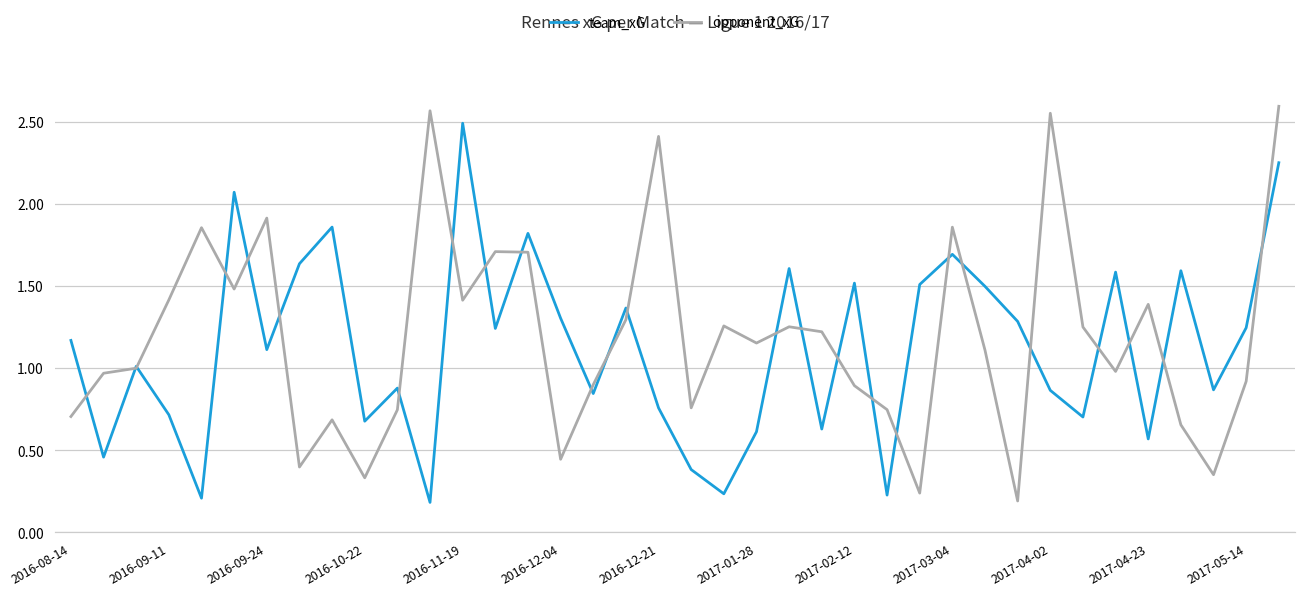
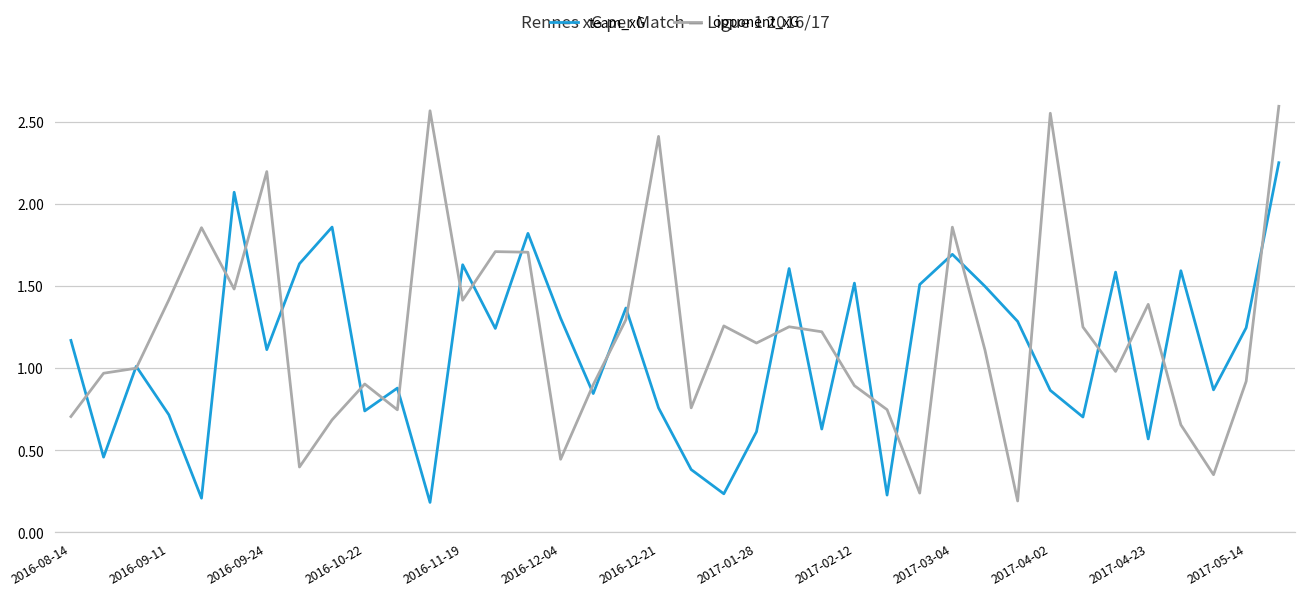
opponent_xG, 2016-09-24: 1.91 -> 2.20
team_xG, 2016-10-22: 0.68 -> 0.74
opponent_xG, 2016-10-22: 0.33 -> 0.90
team_xG, 2016-11-19: 2.49 -> 1.63
